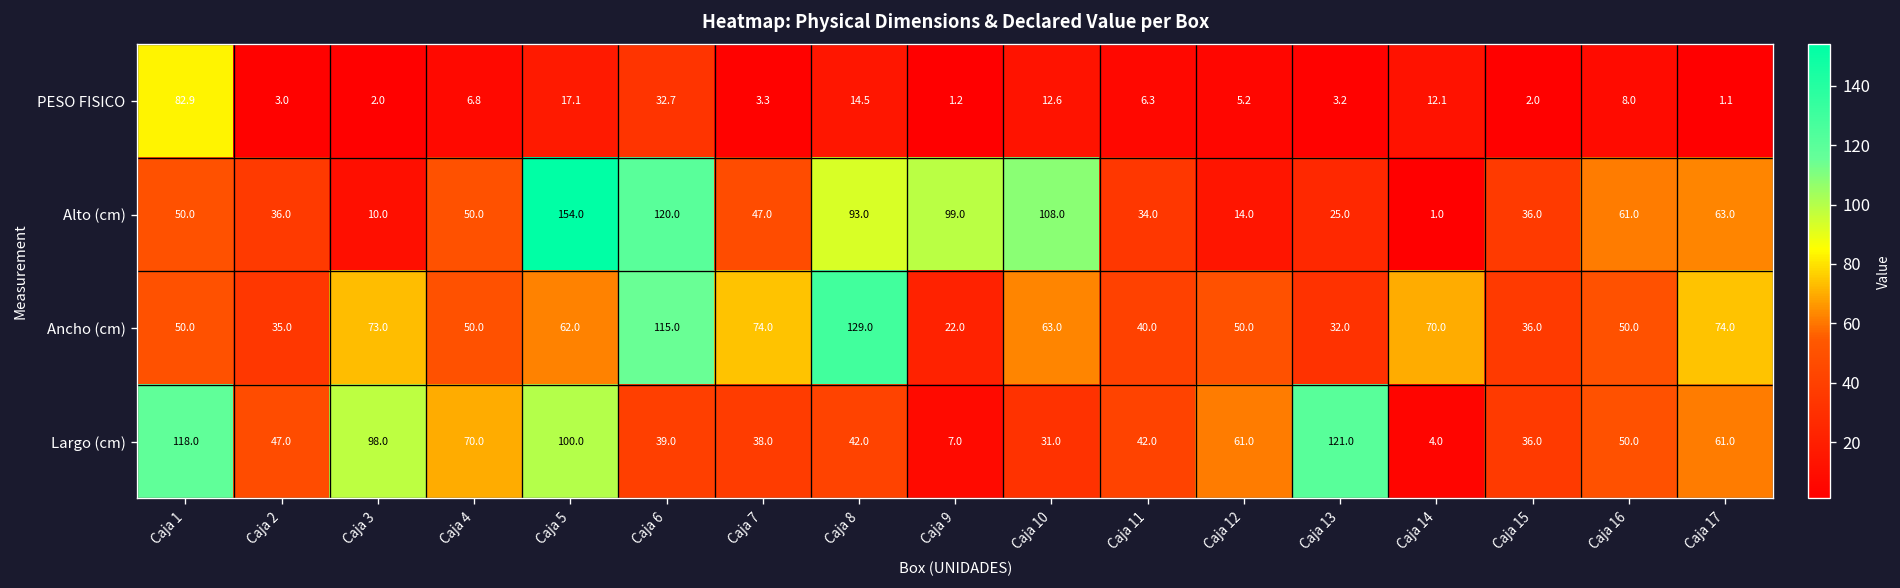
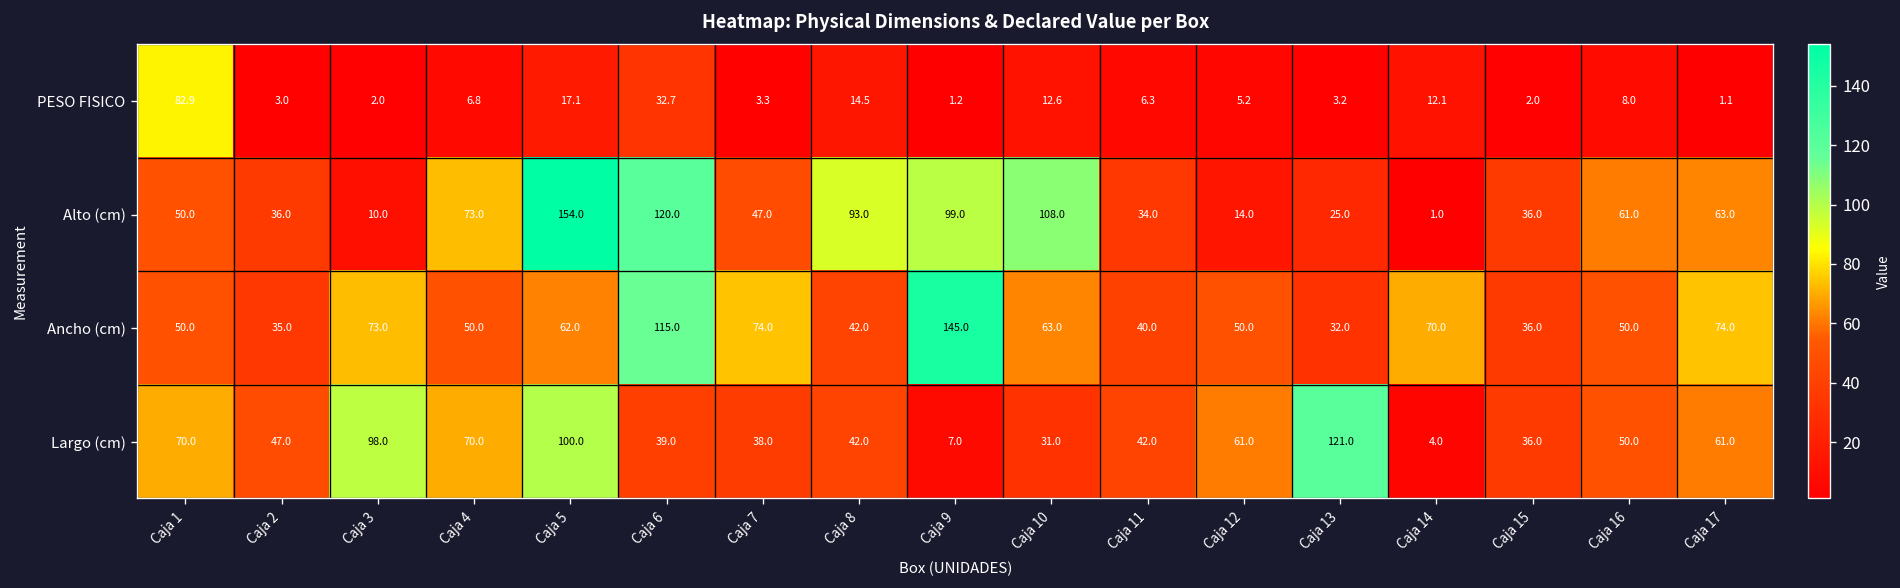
Alto (cm), Caja 4: 50.0 -> 73.0
Ancho (cm), Caja 8: 129.0 -> 42.0
Ancho (cm), Caja 9: 22.0 -> 145.0
Largo (cm), Caja 1: 118.0 -> 70.0
